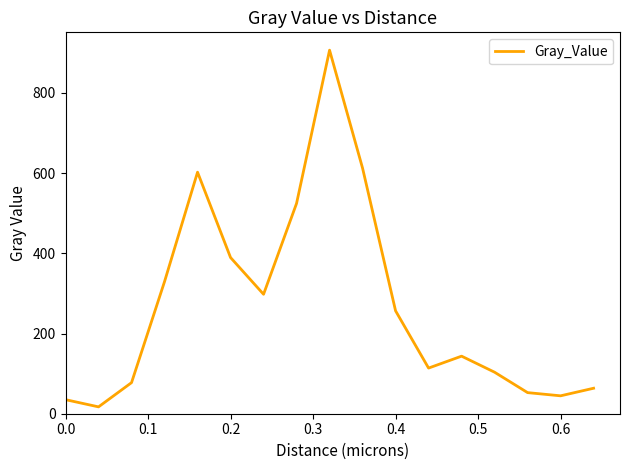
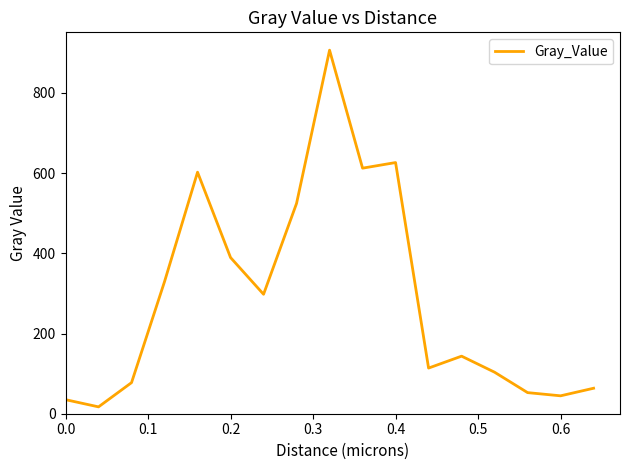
0.4: 260 -> 630
